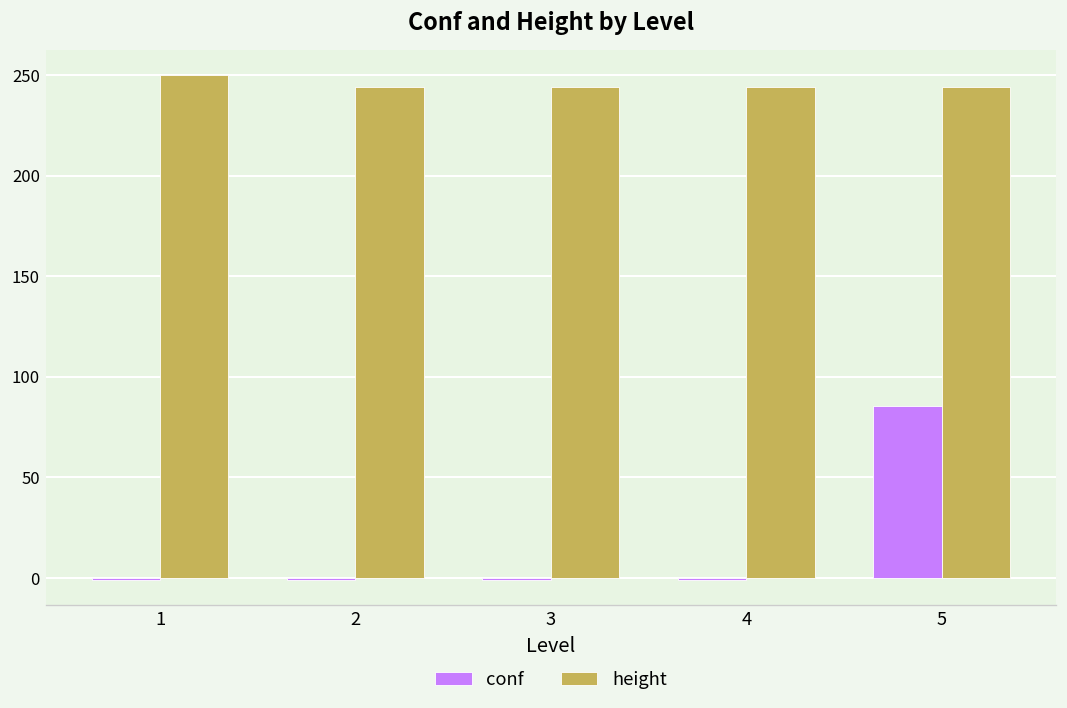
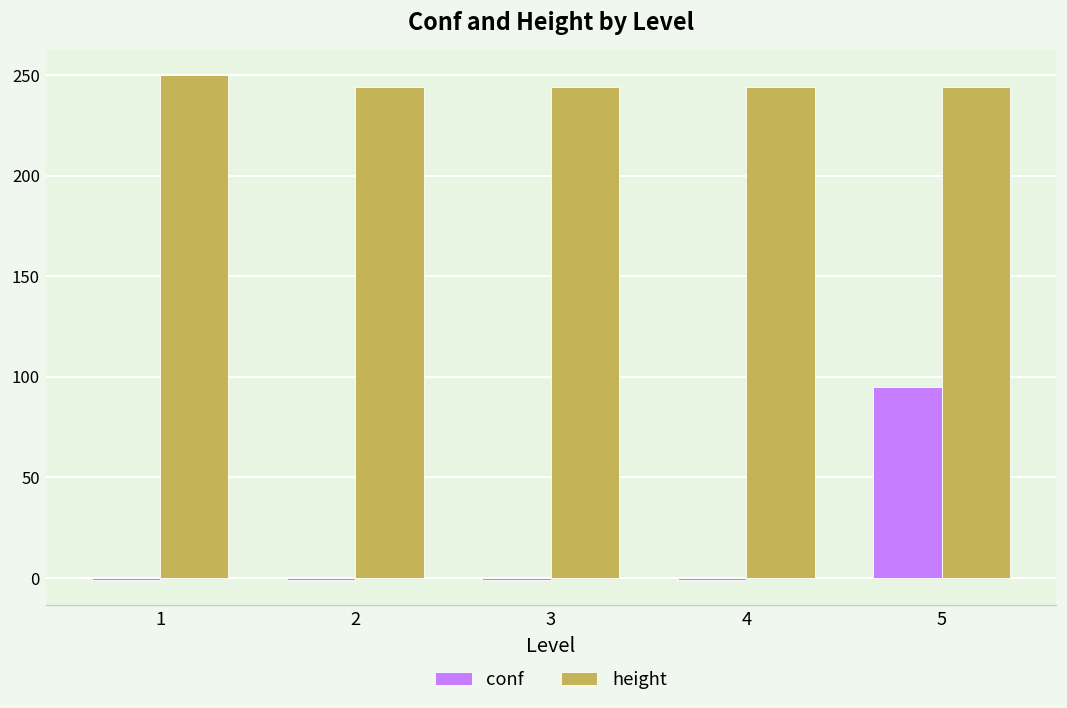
conf, 5: 86 -> 95
